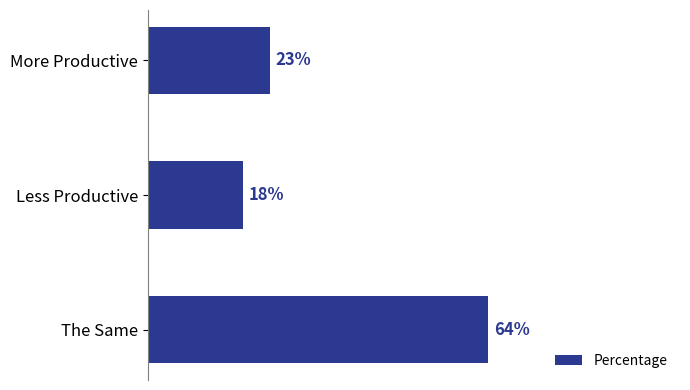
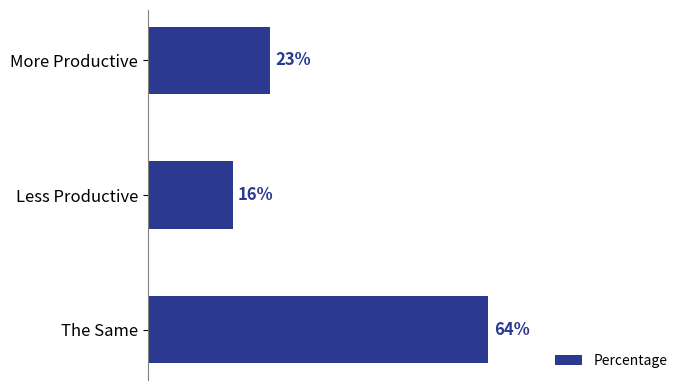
Less Productive: 18% -> 16%
